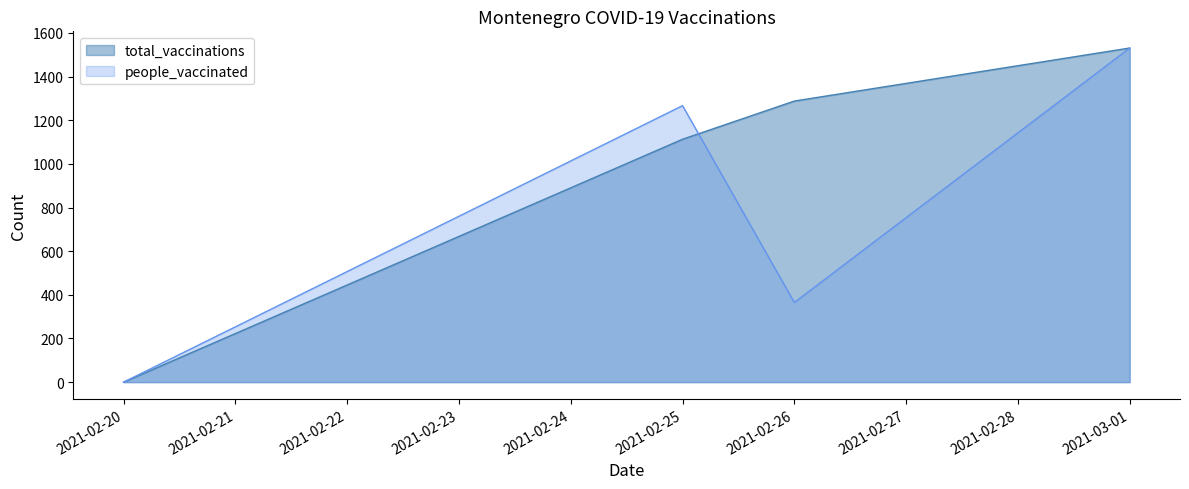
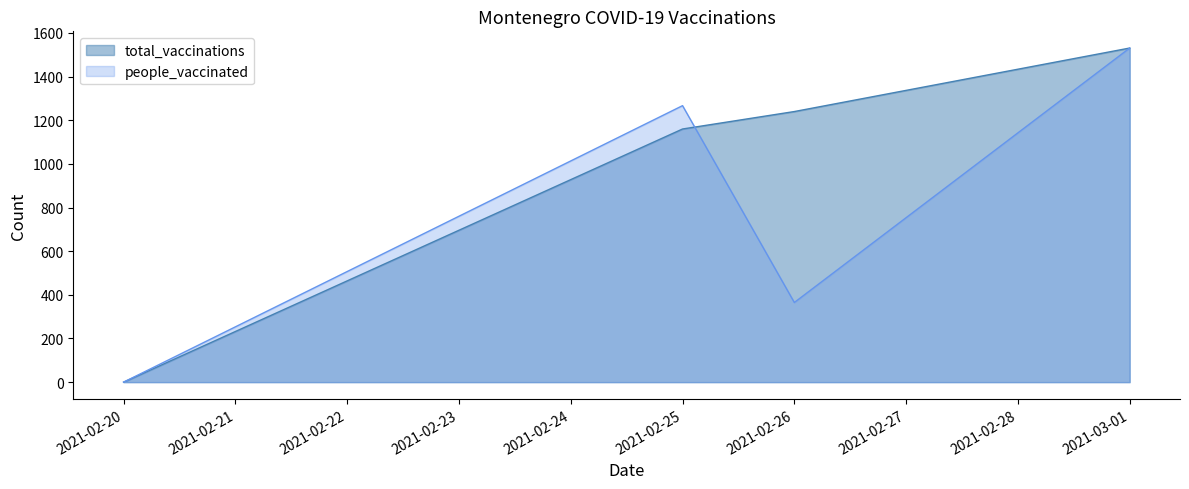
total_vaccinations, 2021-02-25: 1110 -> 1160
total_vaccinations, 2021-02-26: 1290 -> 1240
